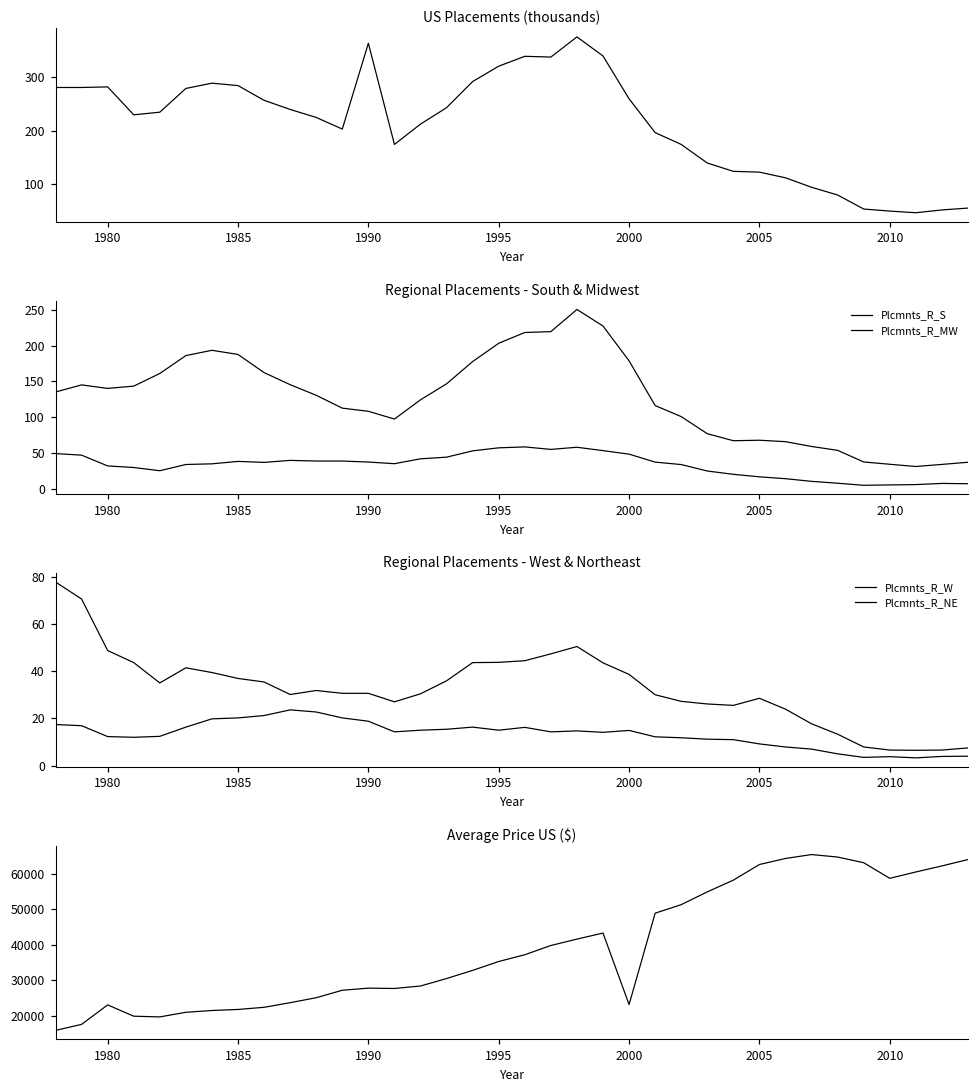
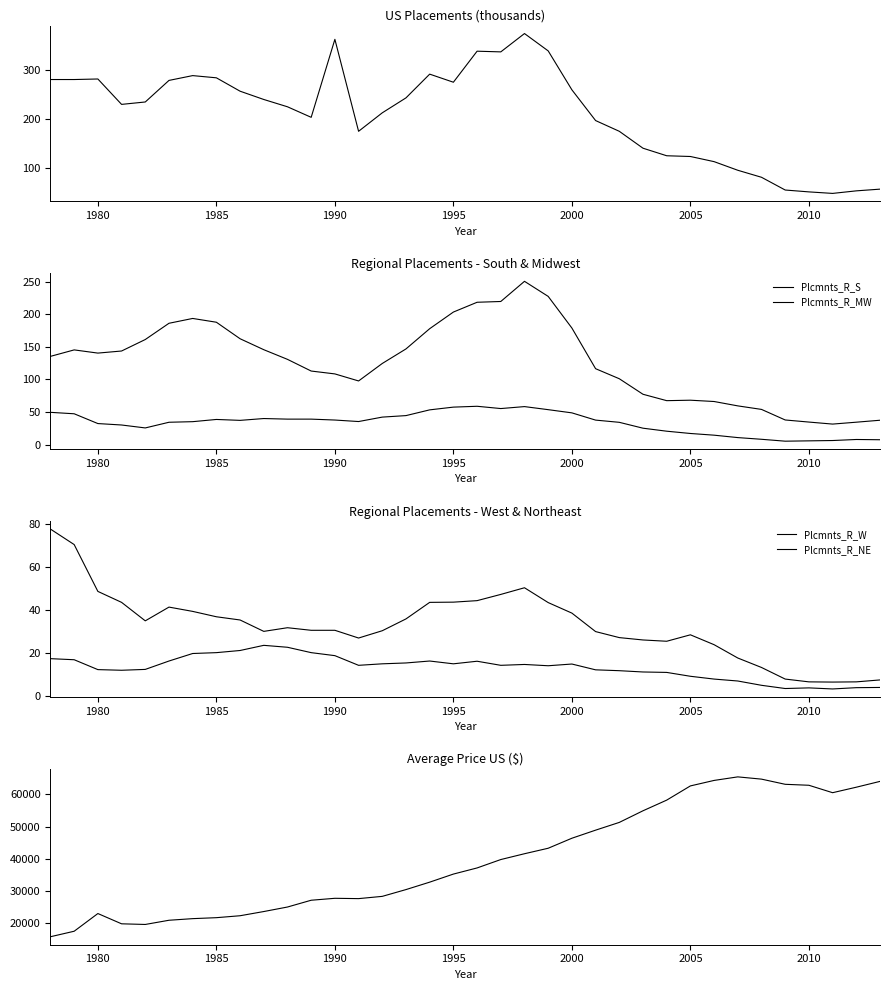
US Placements (thousands), 1995: 320 -> 270
Average Price US ($), 2000: 23000 -> 46000
Average Price US ($), 2010: 59000 -> 63000
